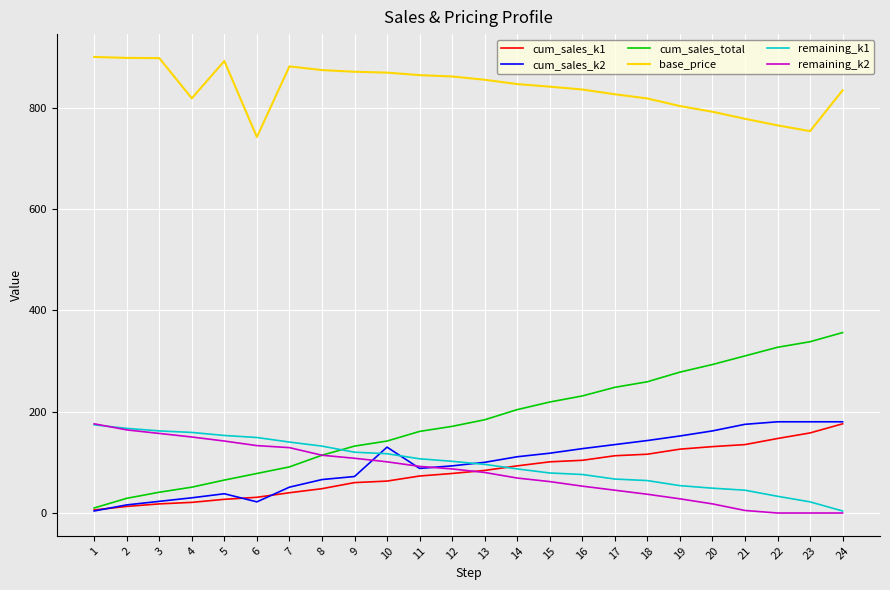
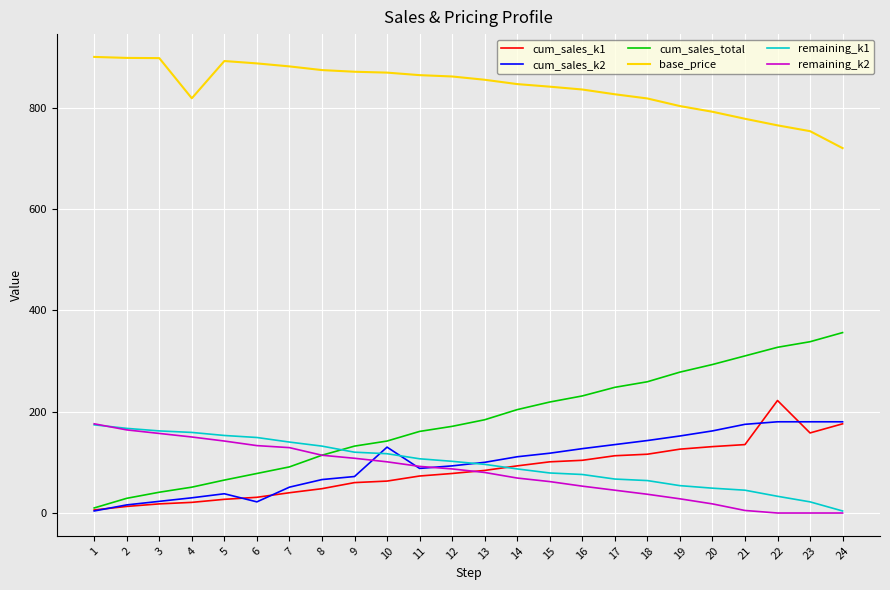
base_price, 6: 740 -> 890
cum_sales_k1, 22: 150 -> 220
base_price, 24: 830 -> 720
